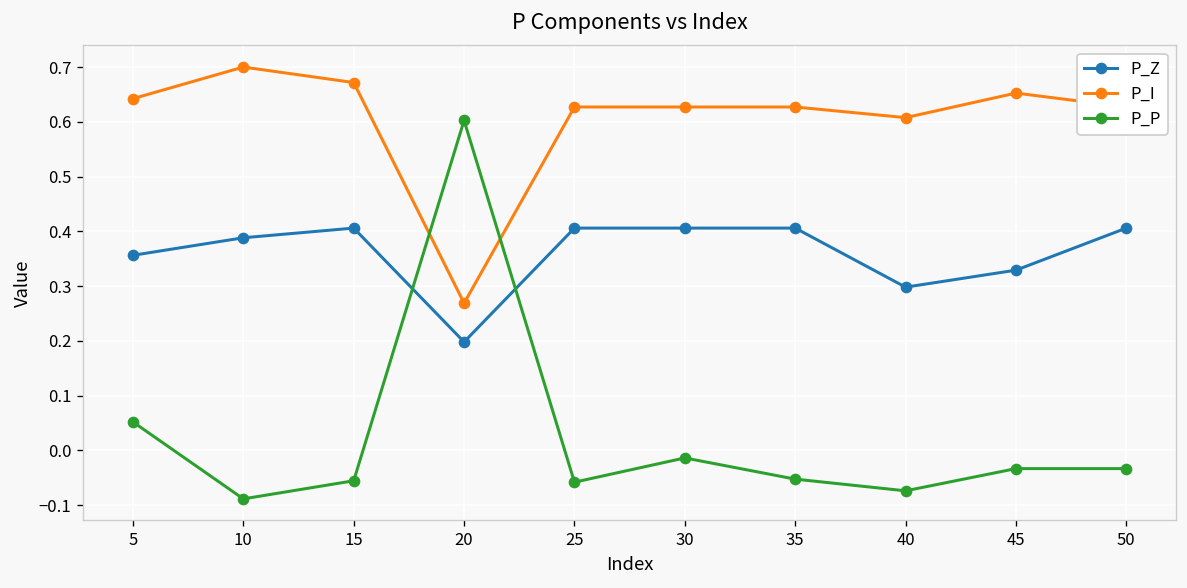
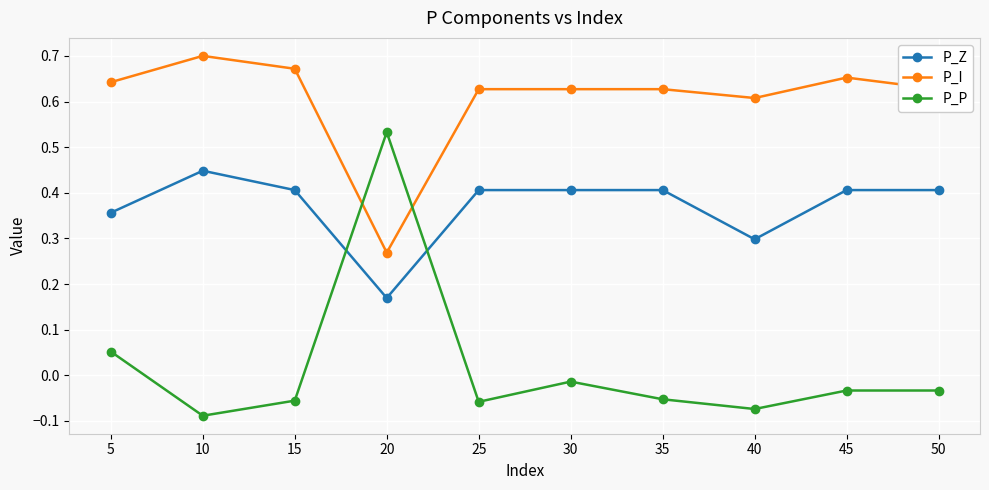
P_Z, 10: 0.39 -> 0.45
P_Z, 20: 0.20 -> 0.17
P_P, 20: 0.60 -> 0.53
P_Z, 45: 0.33 -> 0.41
